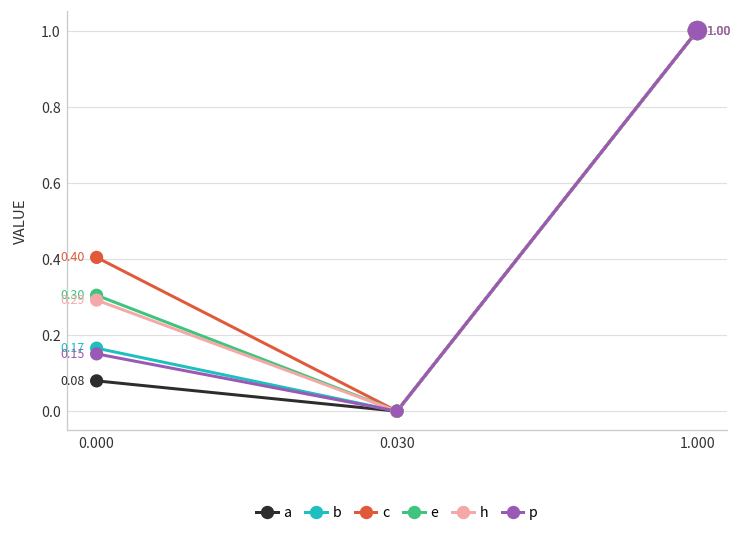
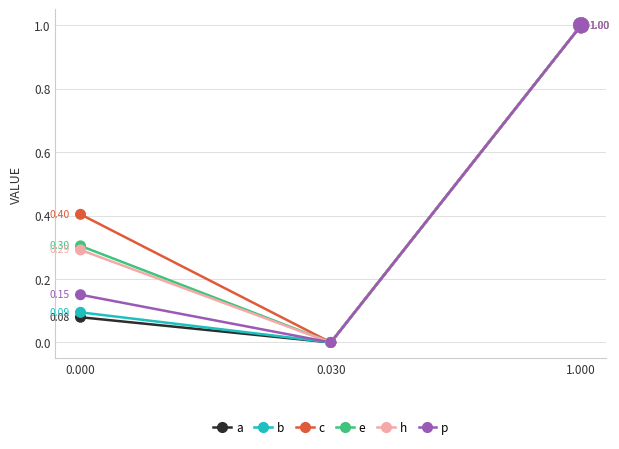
b, 0.000: 0.17 -> 0.09
